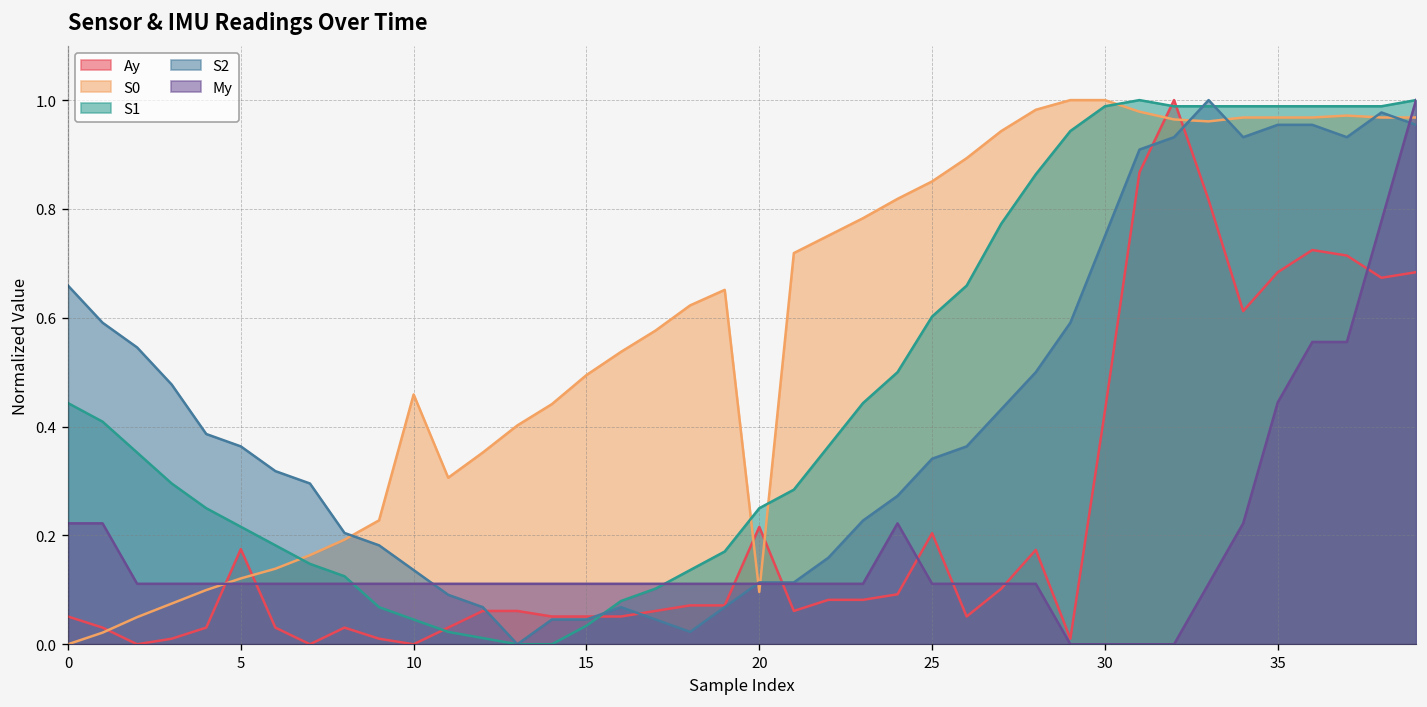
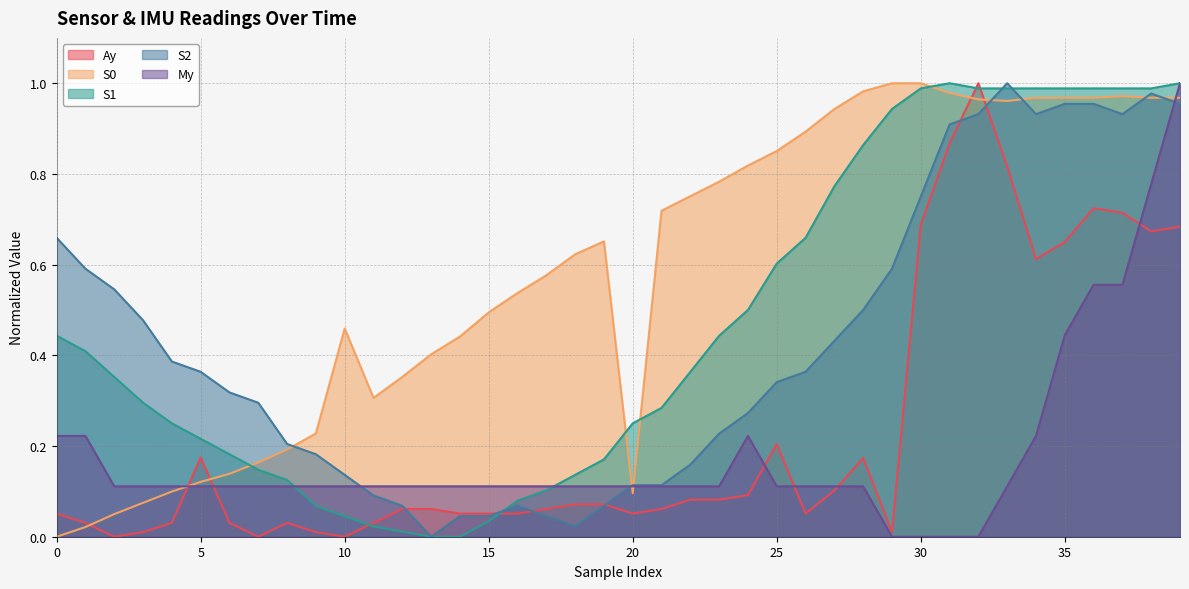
Ay, 20: 0.22 -> 0.05
Ay, 30: 0.43 -> 0.69
Ay, 35: 0.68 -> 0.65
